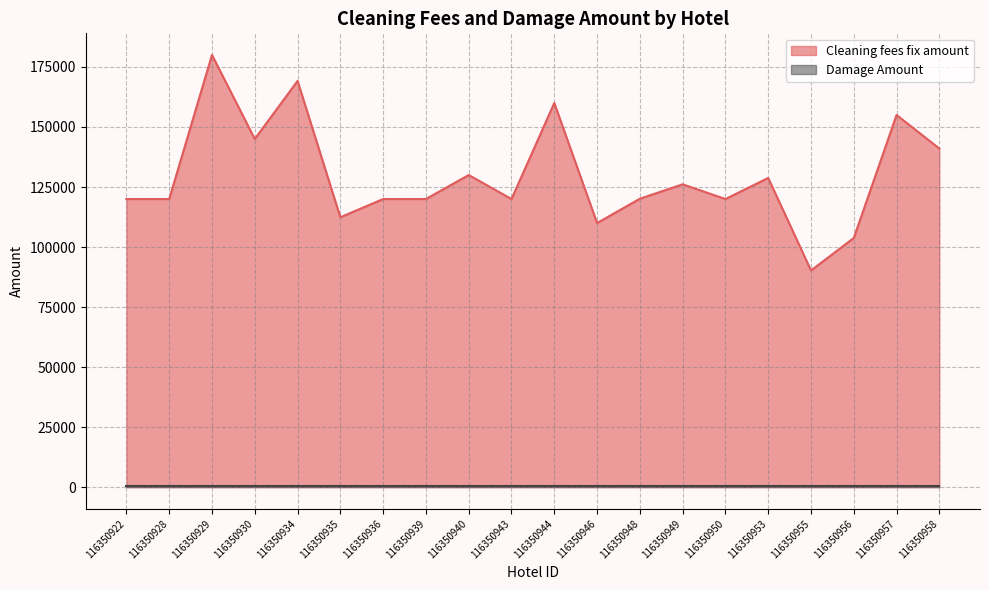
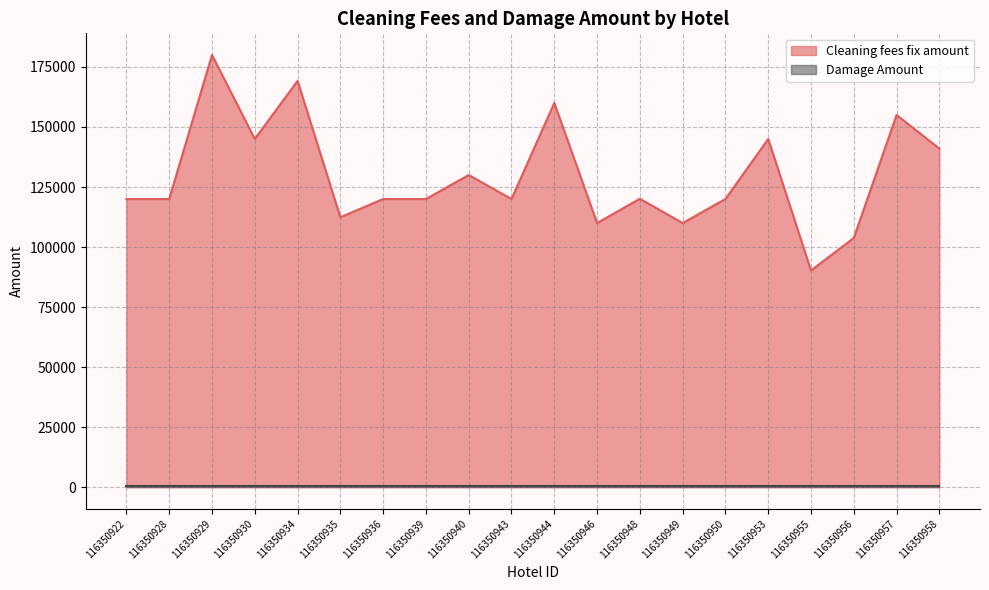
Cleaning fees fix amount, 116350949: 126000 -> 110000
Cleaning fees fix amount, 116350953: 129000 -> 145000
